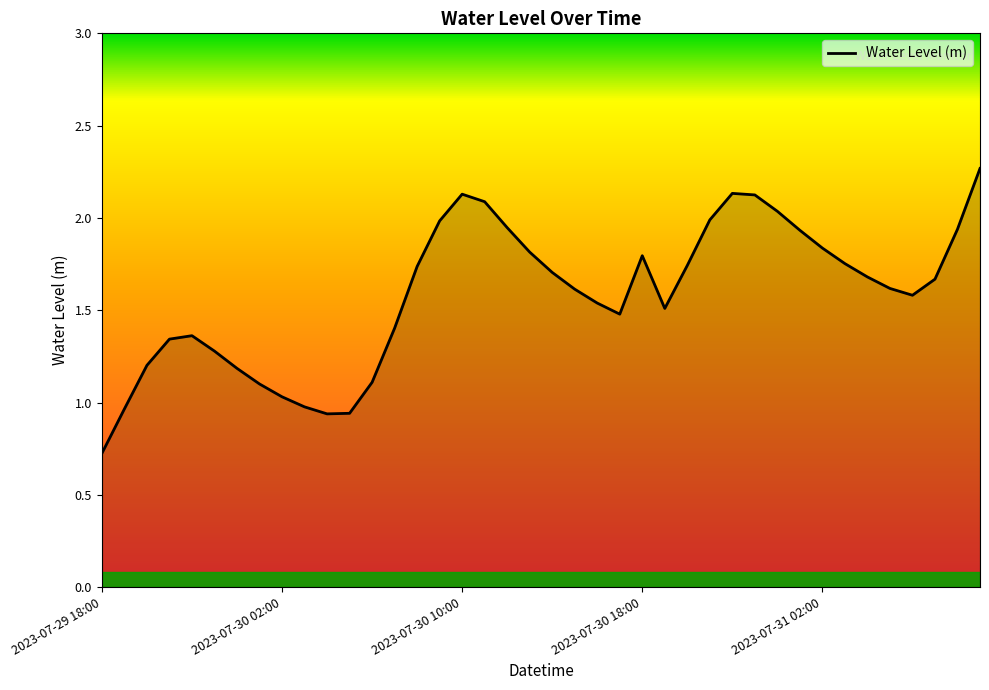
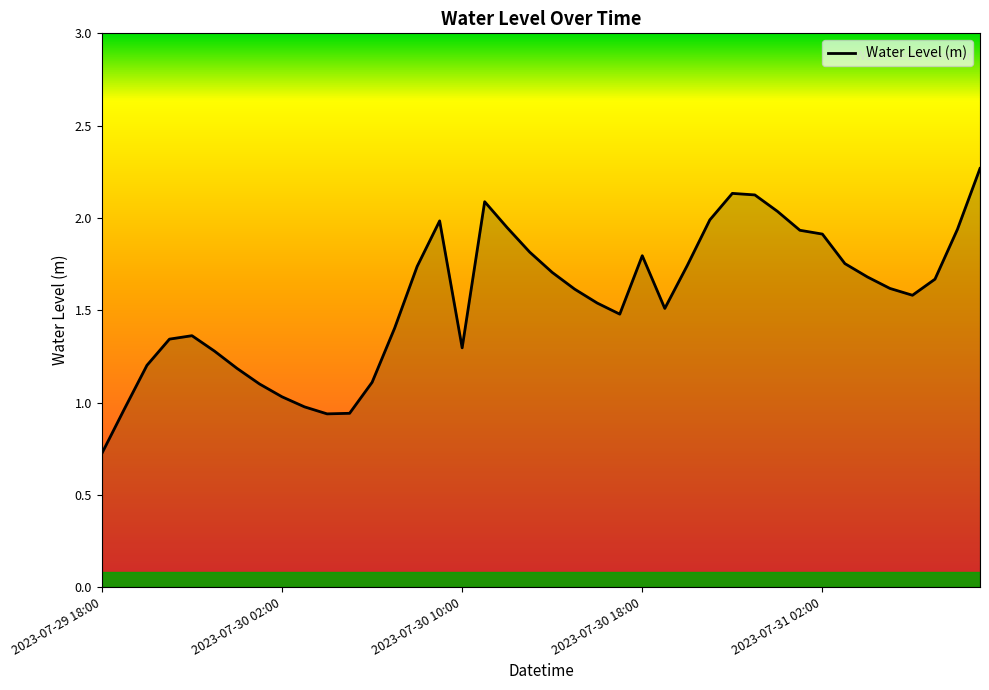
2023-07-30 10:00: 2.13 -> 1.30
2023-07-31 02:00: 1.84 -> 1.91
